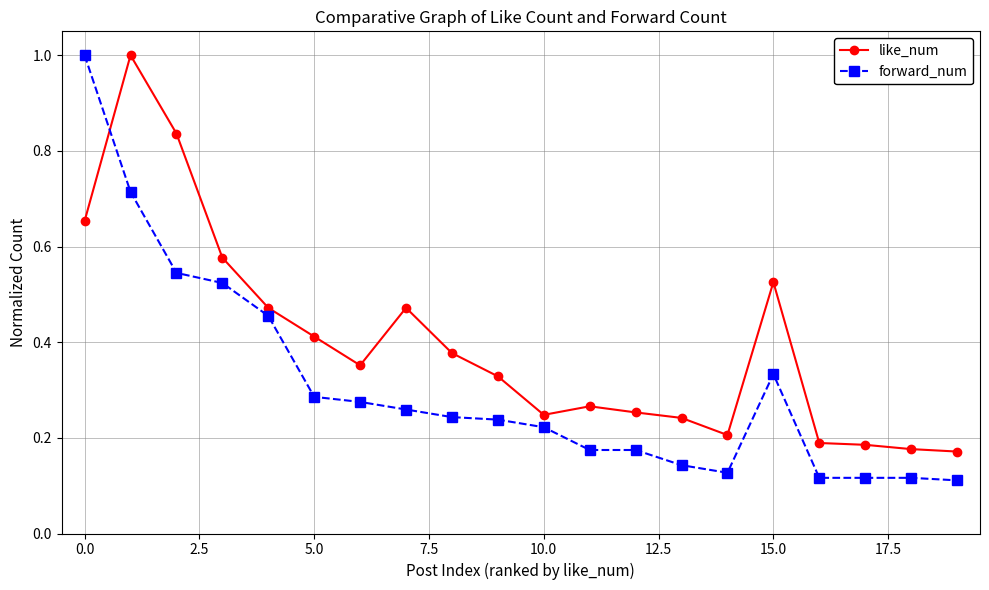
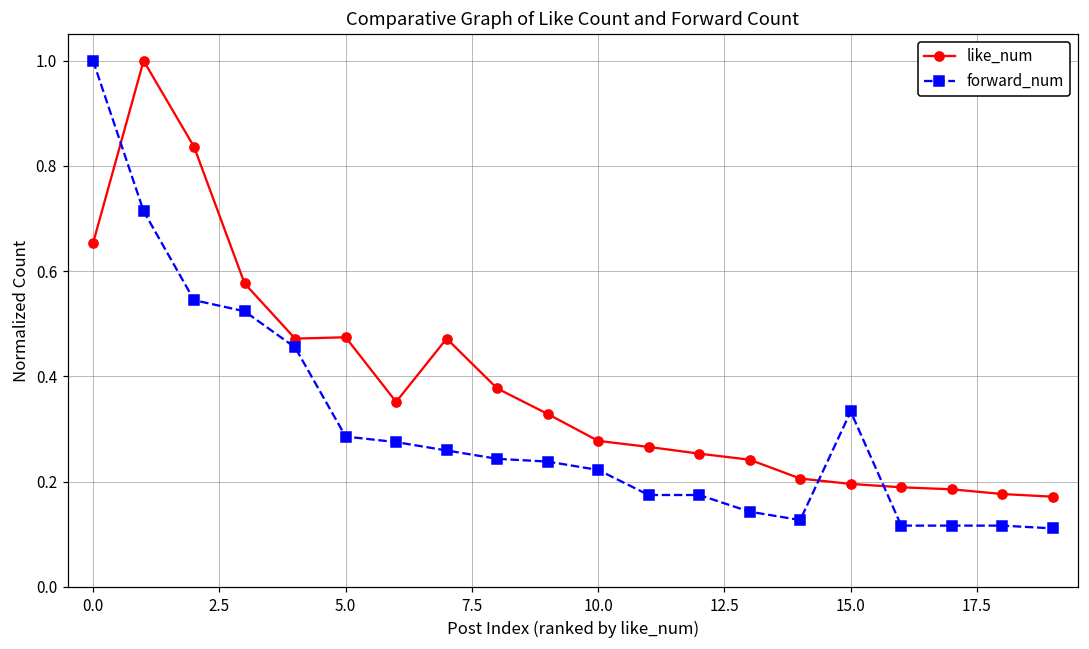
like_num, 5.0: 0.41 -> 0.47
like_num, 10.0: 0.25 -> 0.28
like_num, 15.0: 0.53 -> 0.20
